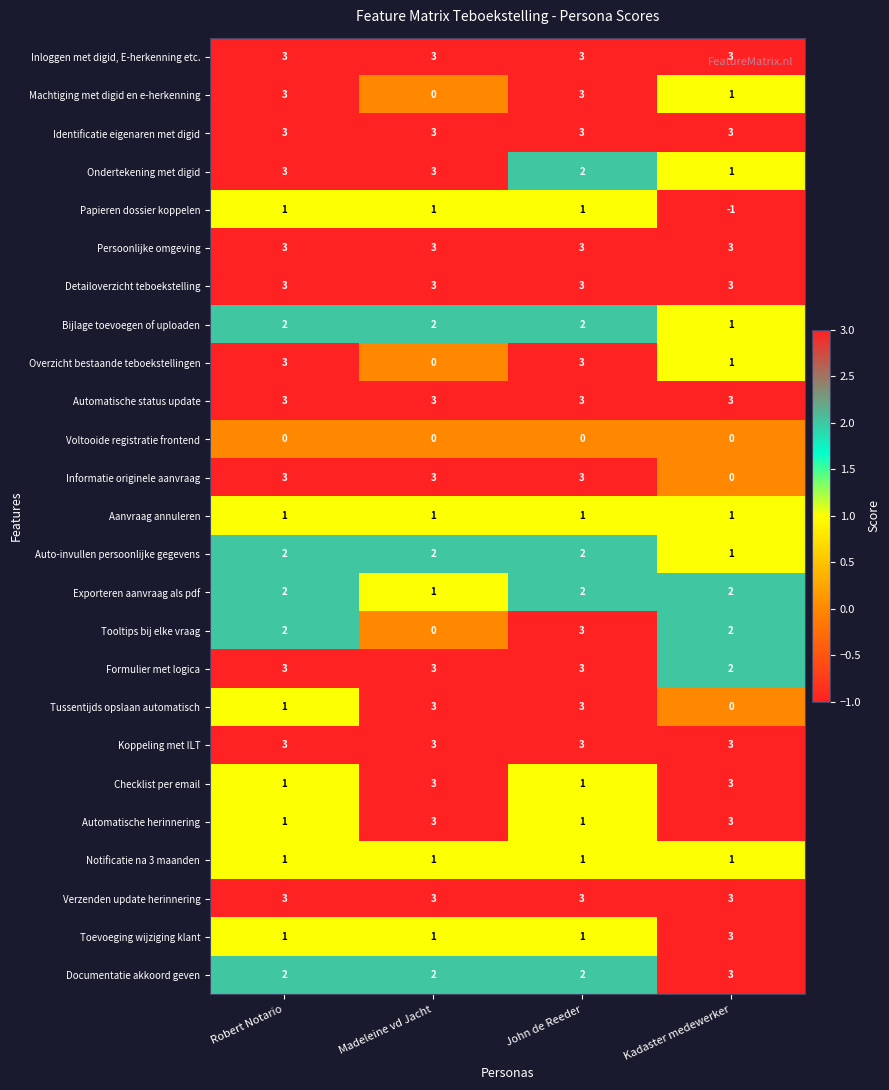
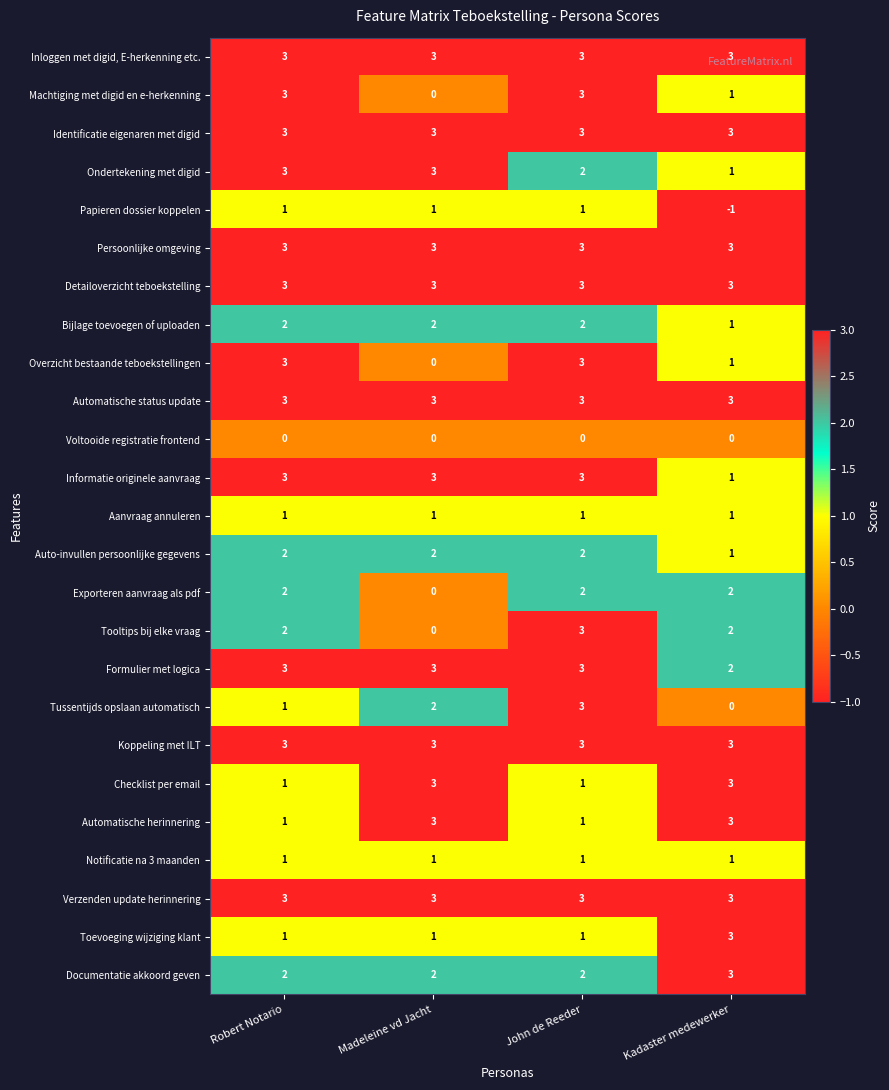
Informatie originele aanvraag, Kadaster medewerker: 0 -> 1
Exporteren aanvraag als pdf, Madeleine vd Jacht: 1 -> 0
Tussentijds opslaan automatisch, Madeleine vd Jacht: 3 -> 2
